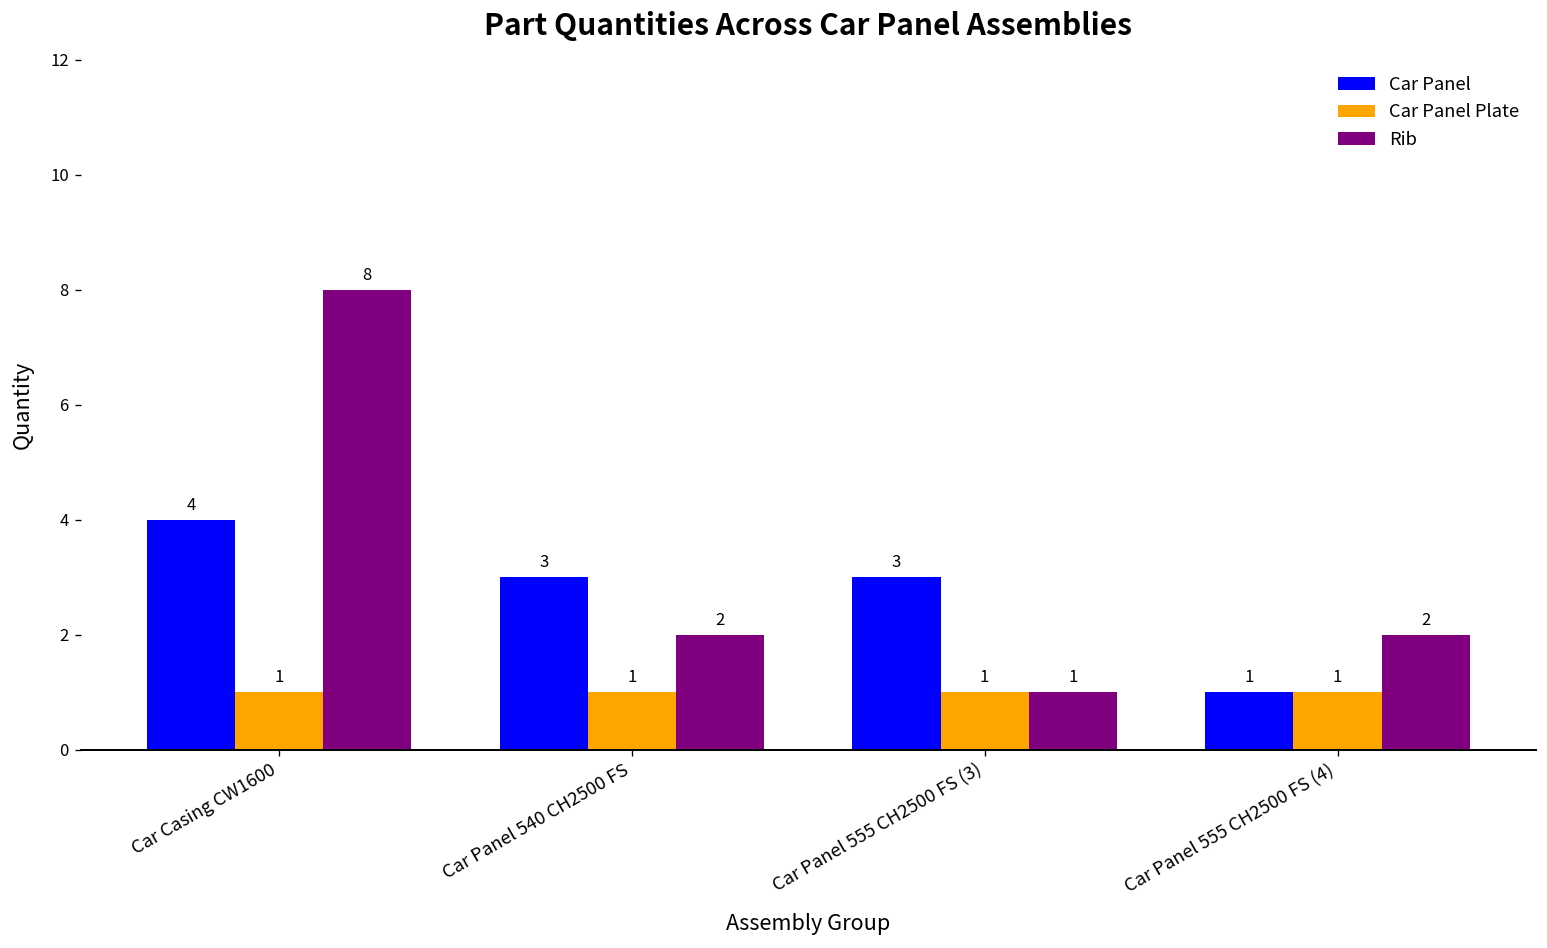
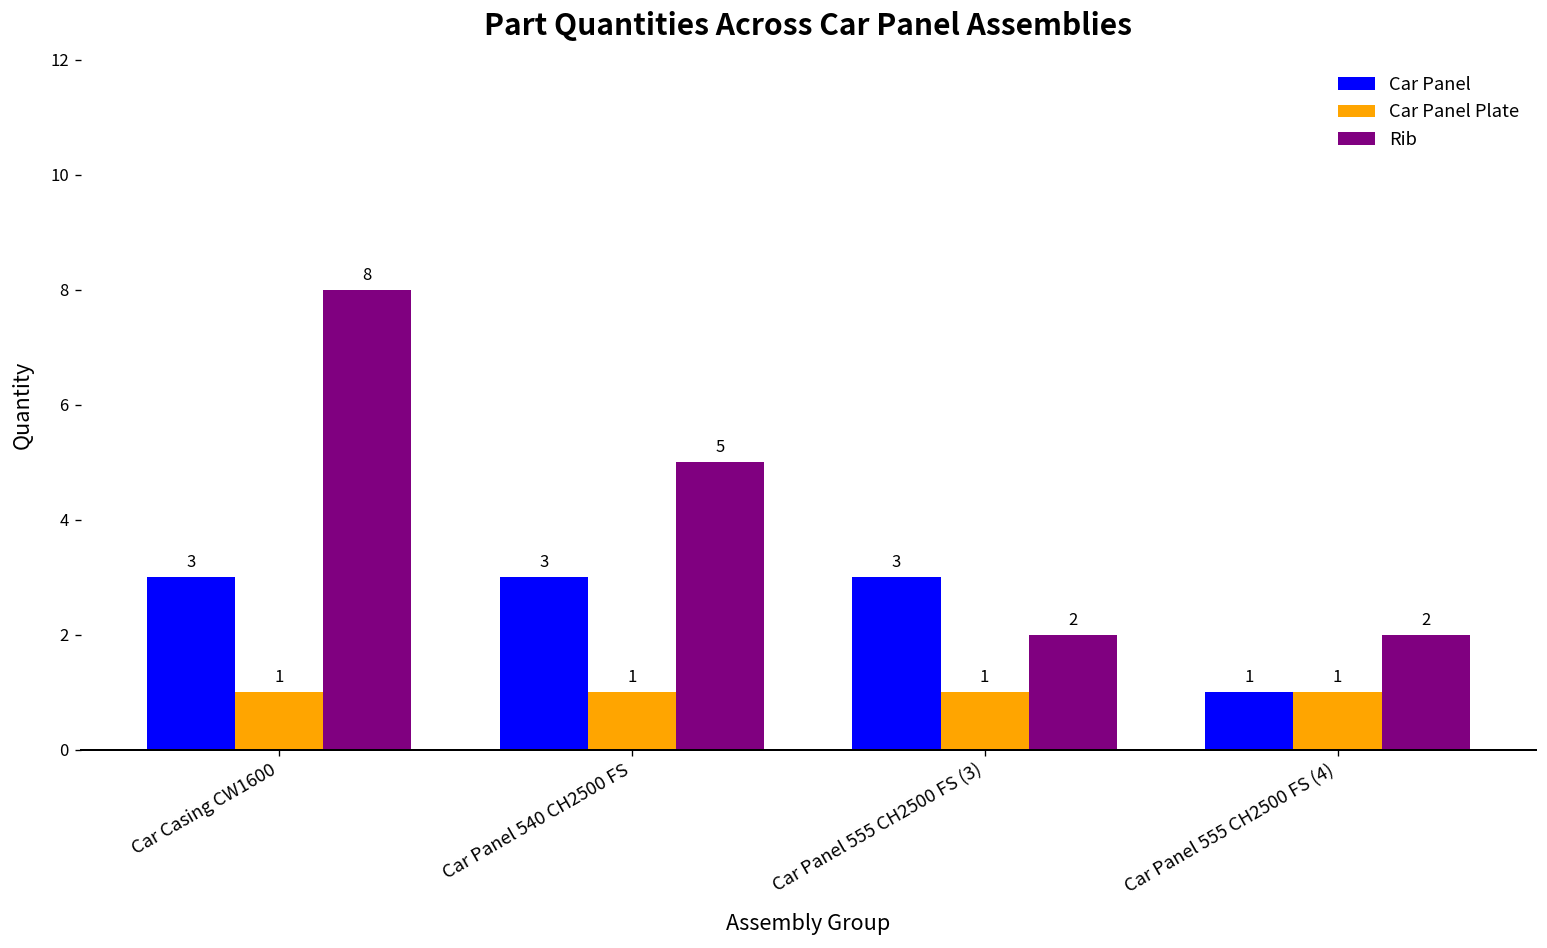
Car Panel, Car Casing CW1600: 4 -> 3
Rib, Car Panel 540 CH2500 FS: 2 -> 5
Rib, Car Panel 555 CH2500 FS (3): 1 -> 2
